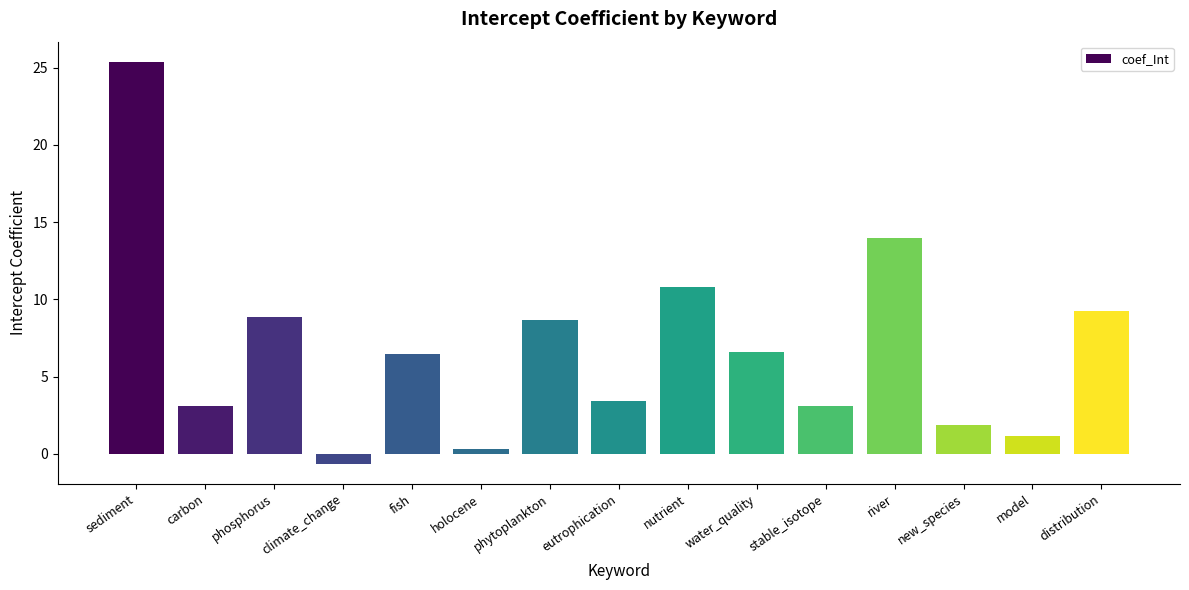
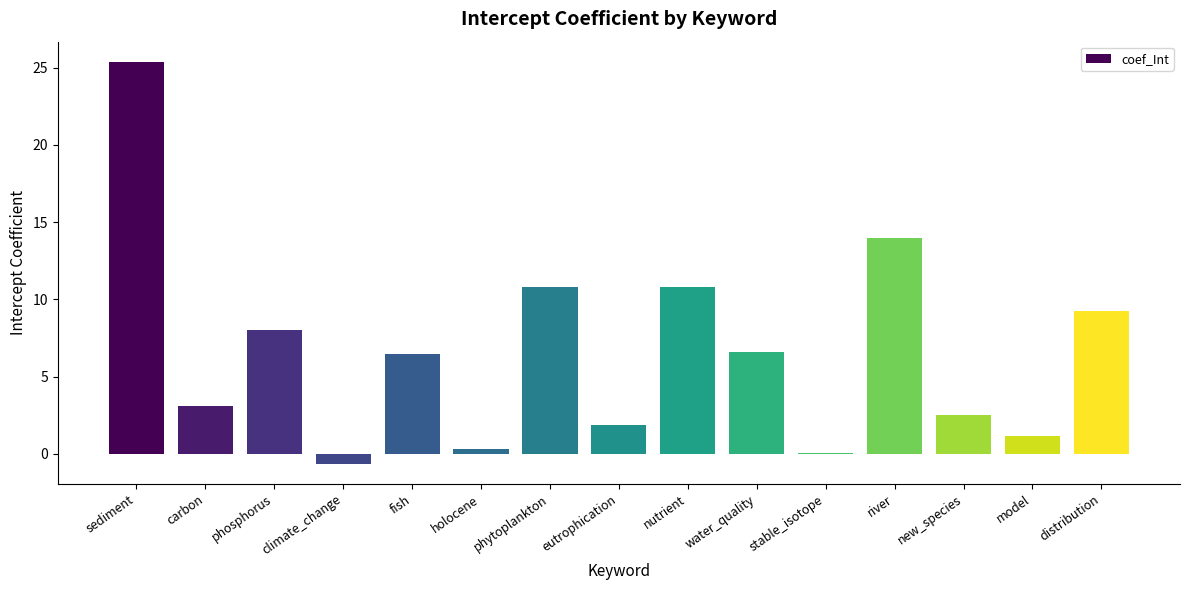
phosphorus: 8.9 -> 8.0
phytoplankton: 8.7 -> 10.8
eutrophication: 3.4 -> 1.9
stable_isotope: 3.1 -> 0.0
new_species: 1.9 -> 2.5
